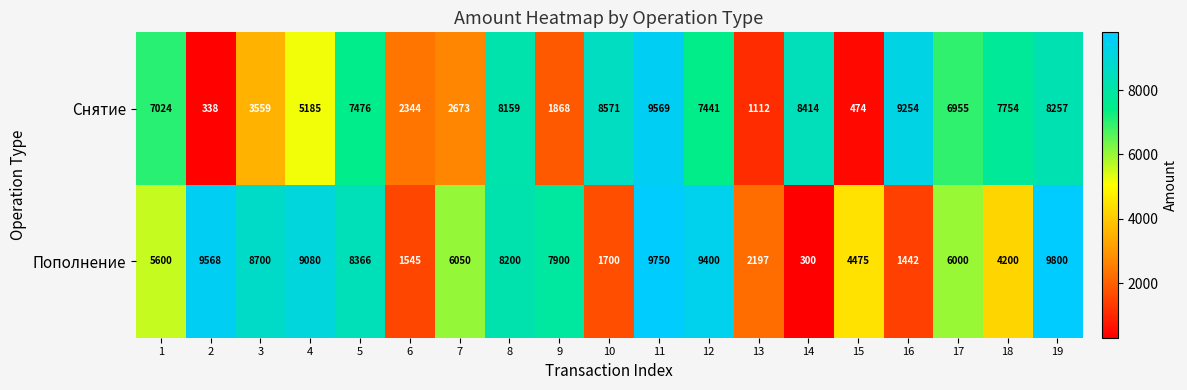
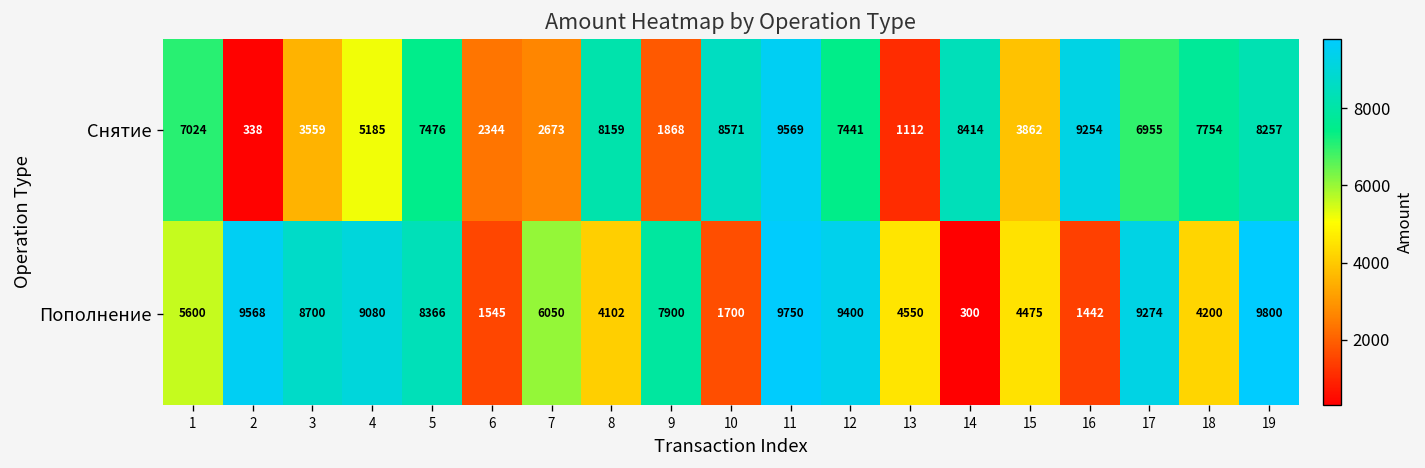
Снятие, 15: 474 -> 3862
Пополнение, 8: 8200 -> 4102
Пополнение, 13: 2197 -> 4550
Пополнение, 17: 6000 -> 9274
